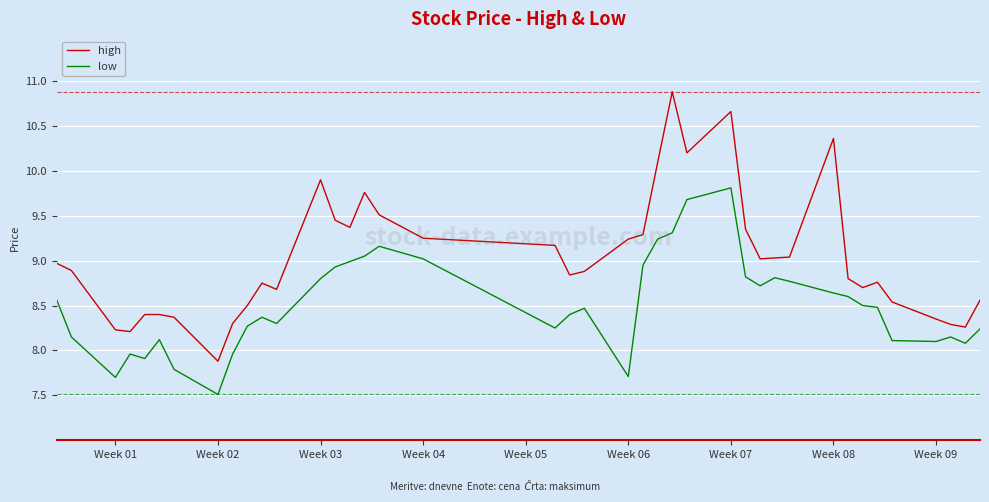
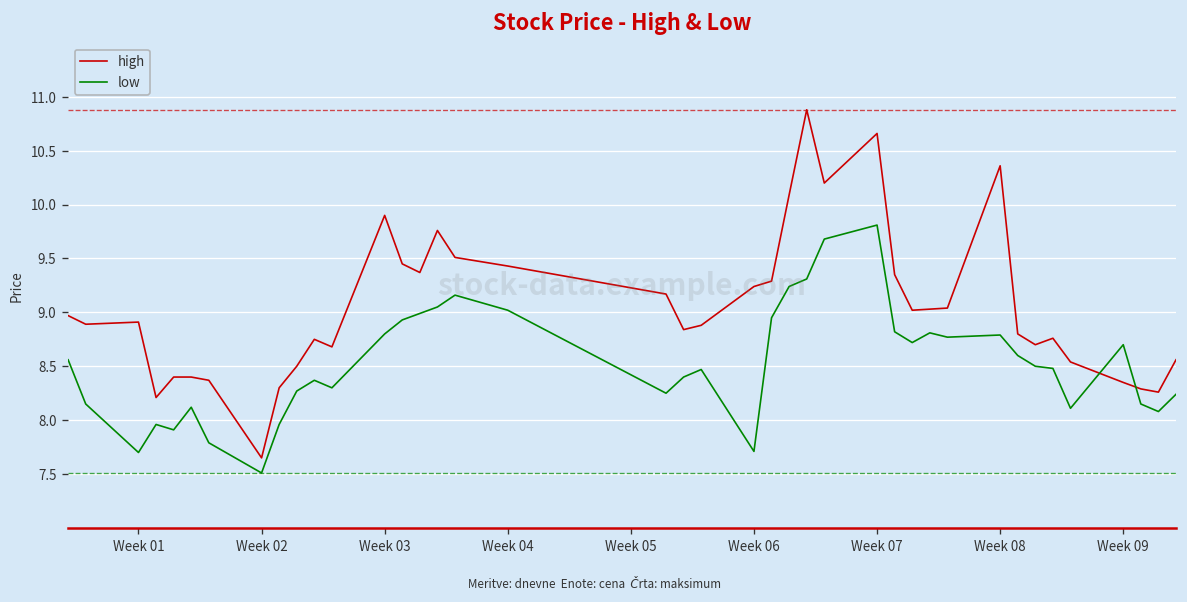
high, Week 01: 8.2 -> 8.9
high, Week 02: 7.9 -> 7.7
high, Week 04: 9.3 -> 9.4
low, Week 08: 8.6 -> 8.8
low, Week 09: 8.1 -> 8.7
